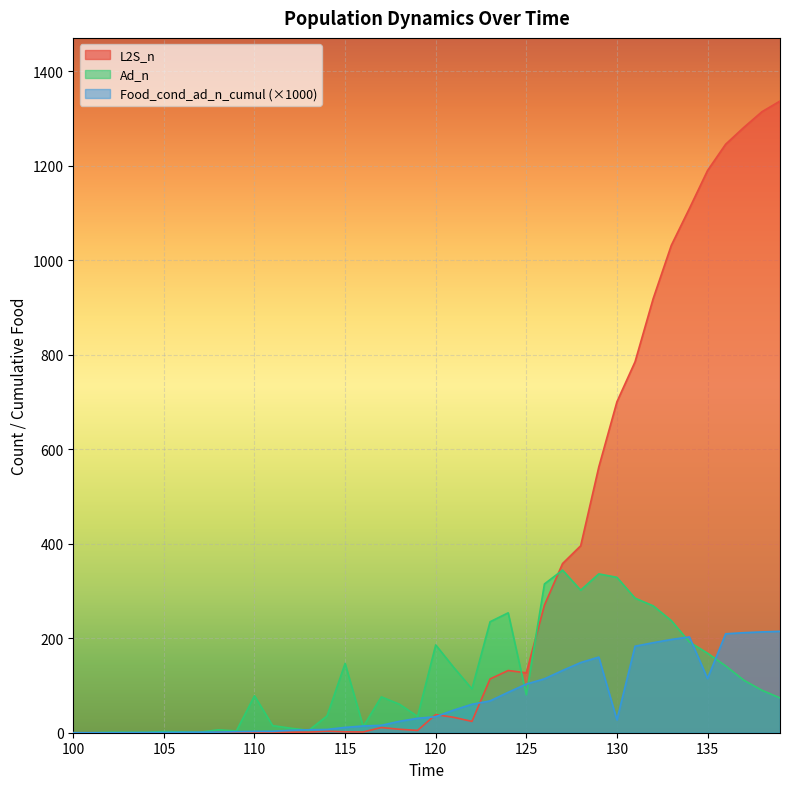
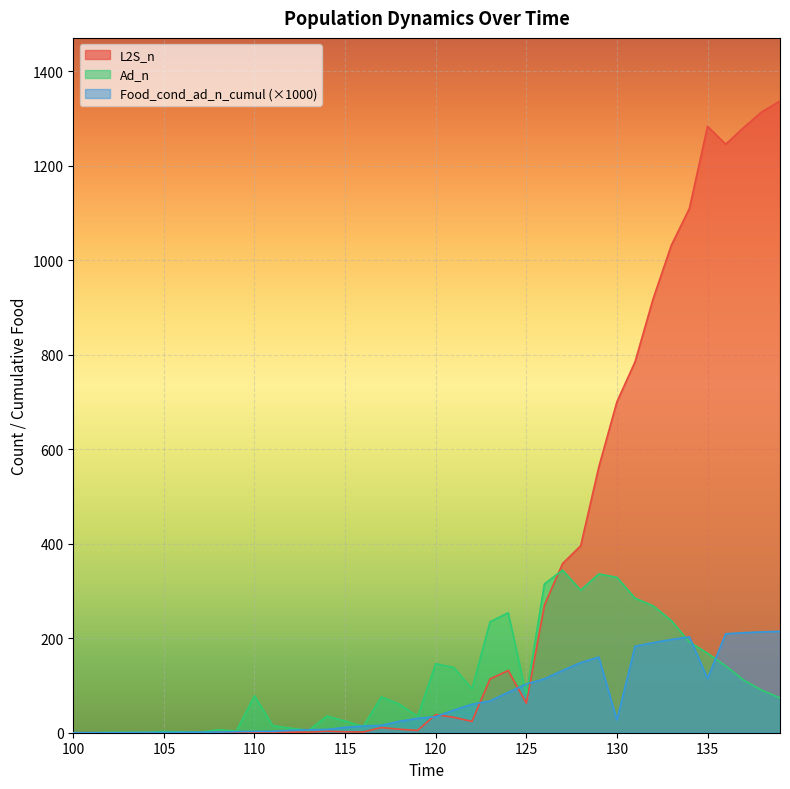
Ad_n, 115: 150 -> 20
Ad_n, 120: 190 -> 150
L2S_n, 125: 130 -> 60
L2S_n, 135: 1190 -> 1280
